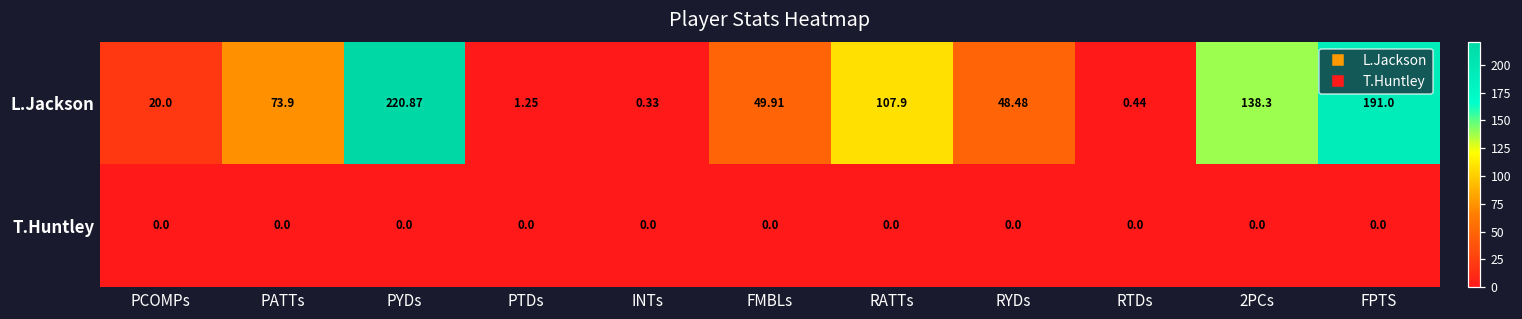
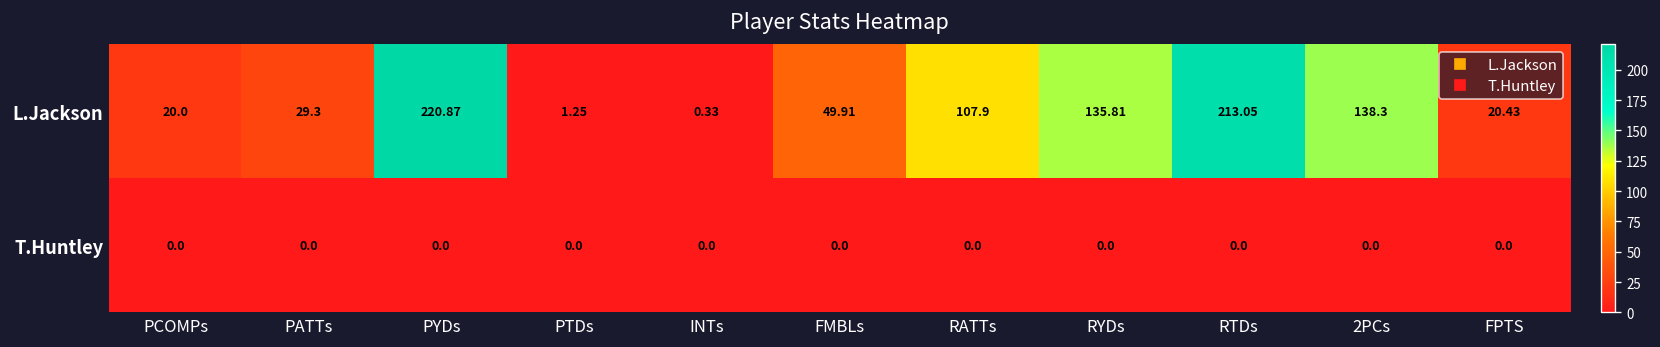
L.Jackson, PATTs: 73.9 -> 29.3
L.Jackson, RYDs: 48.48 -> 135.81
L.Jackson, RTDs: 0.44 -> 213.05
L.Jackson, FPTS: 191.0 -> 20.43
